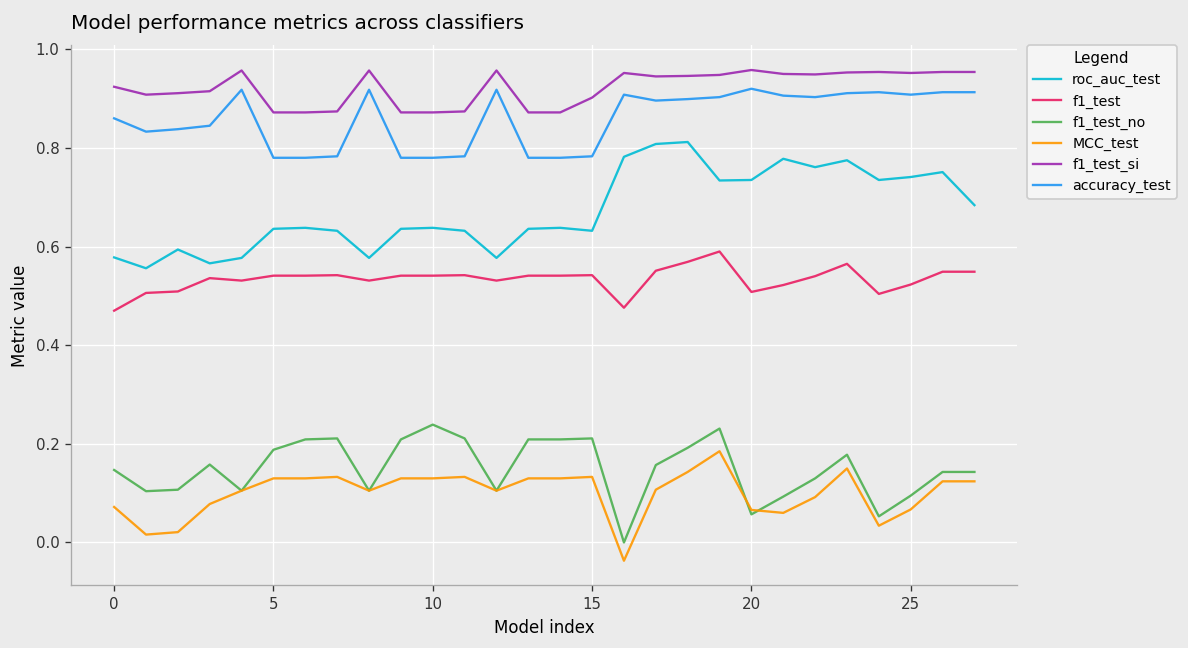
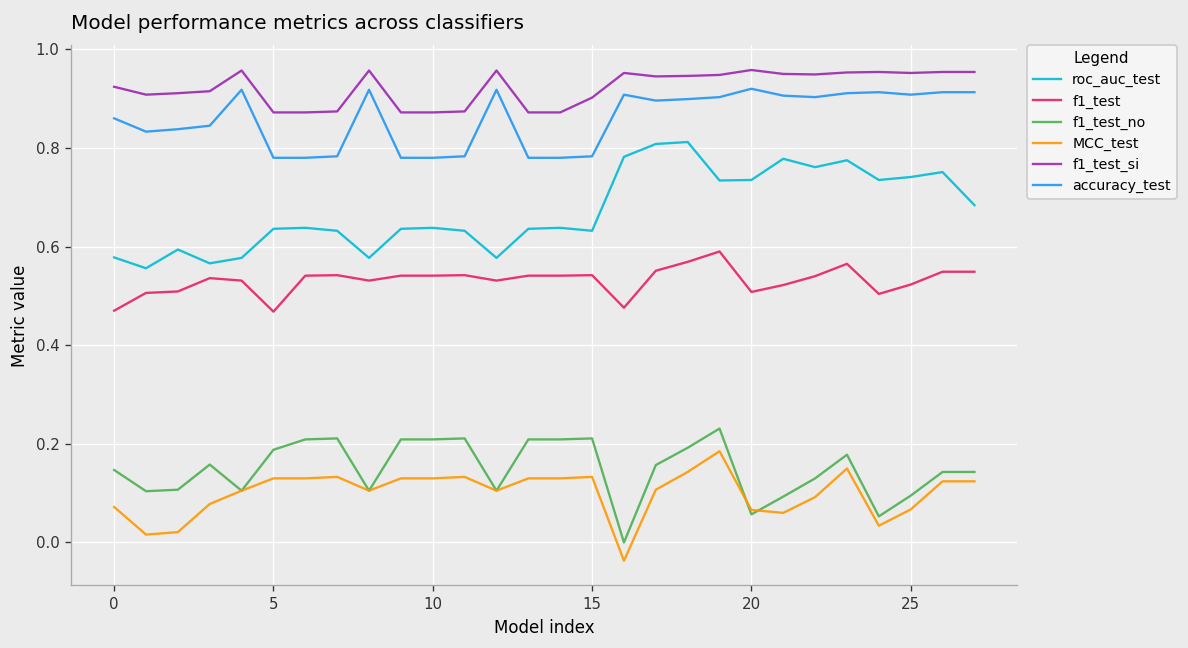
f1_test, 5: 0.54 -> 0.47
f1_test_no, 10: 0.24 -> 0.21
